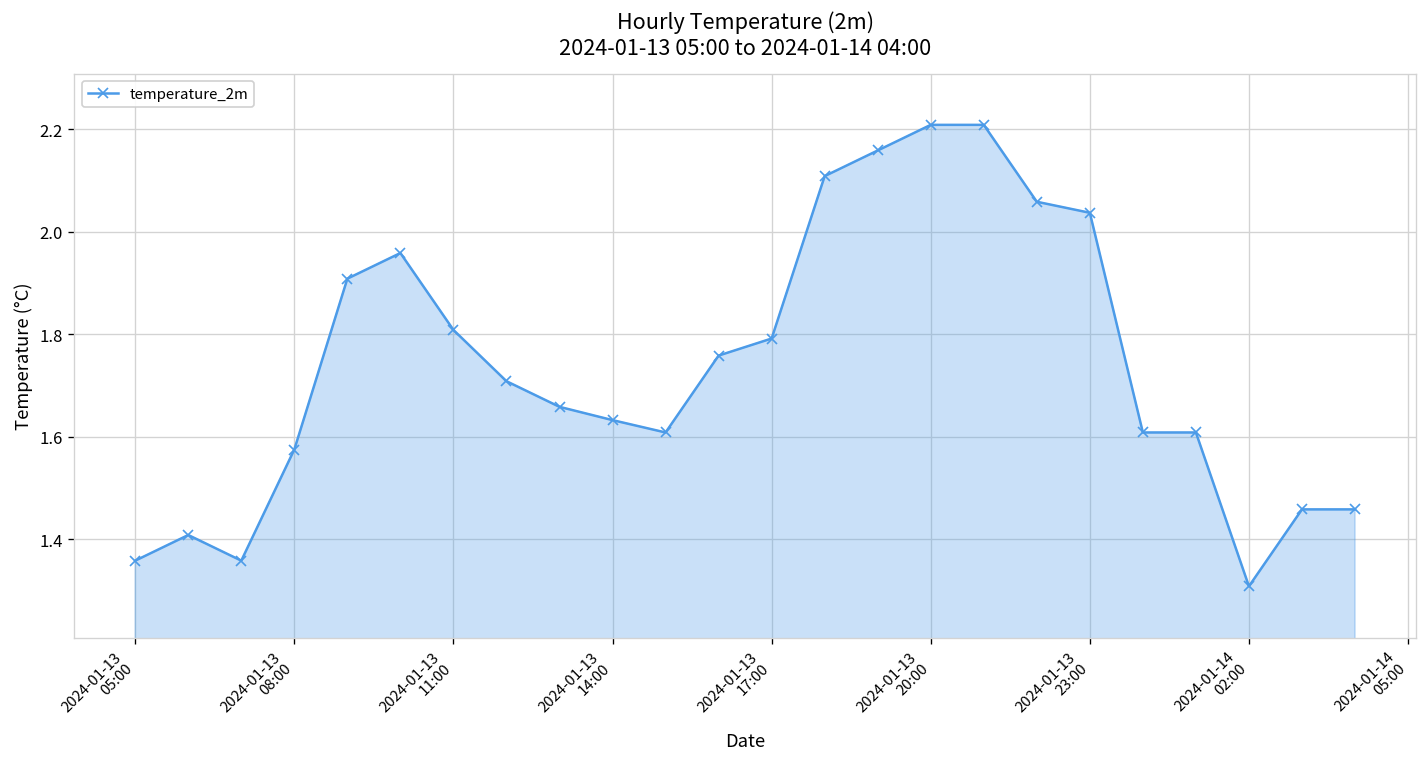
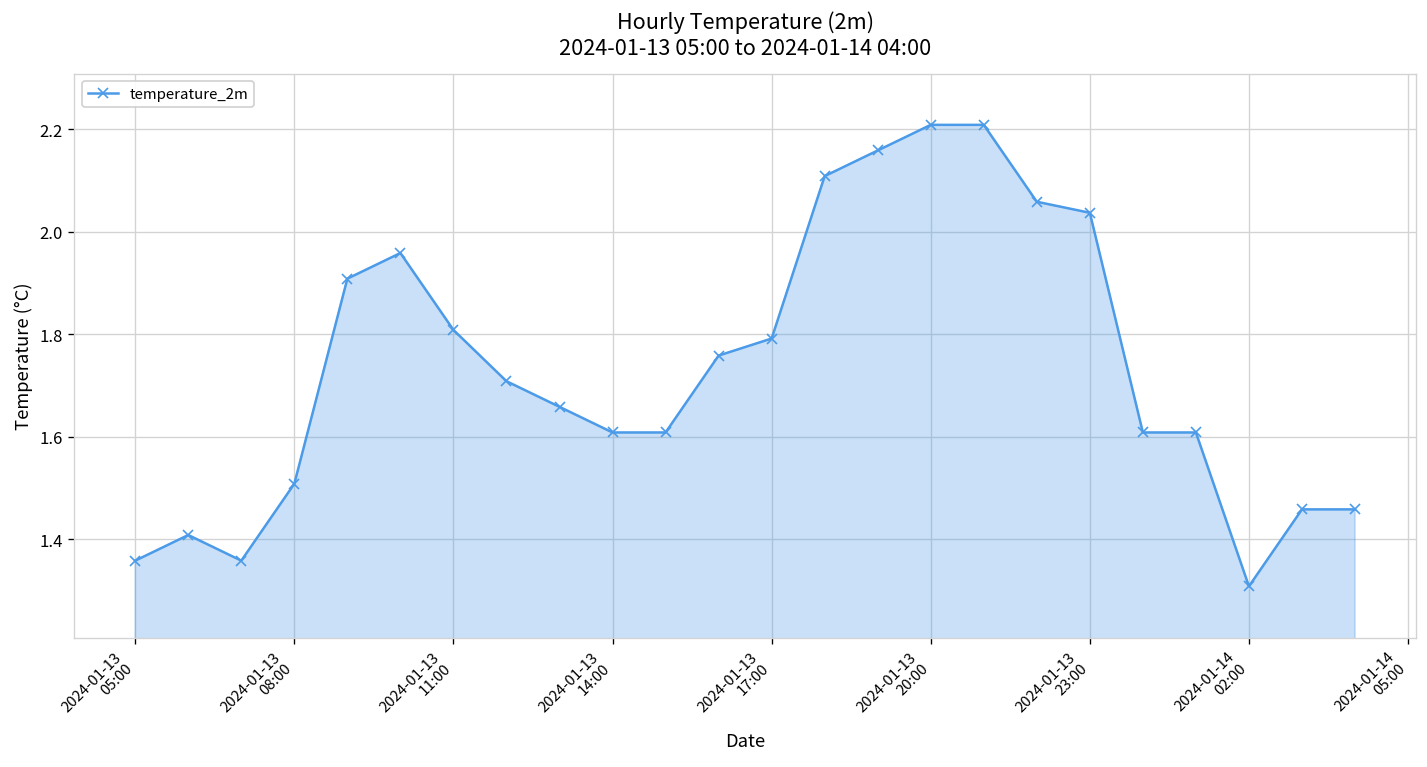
2024-01-13 08:00: 1.58 -> 1.51
2024-01-13 14:00: 1.63 -> 1.61
